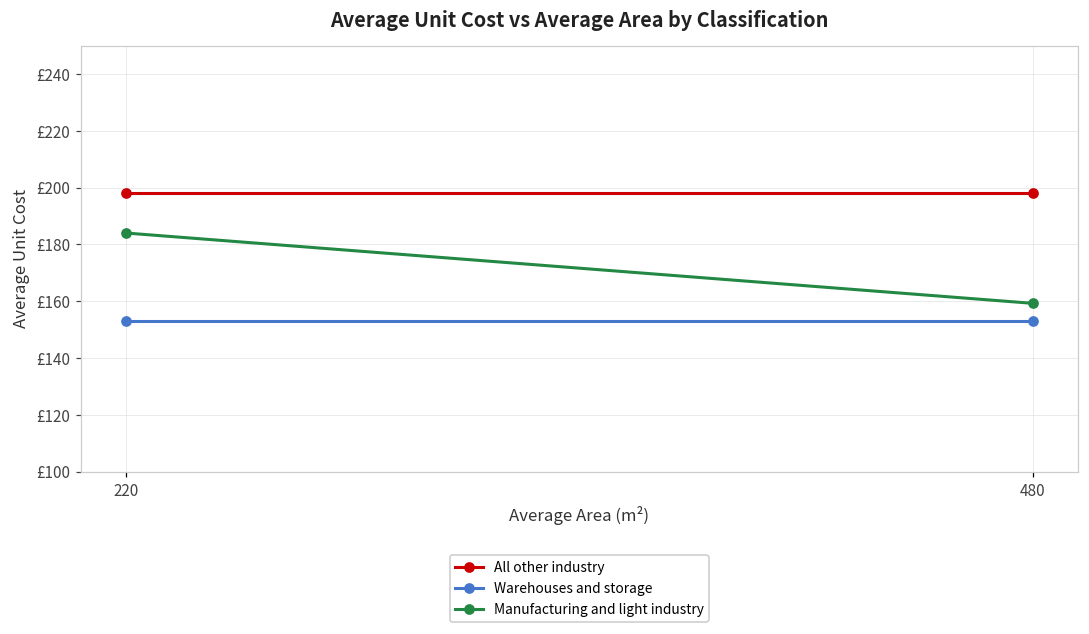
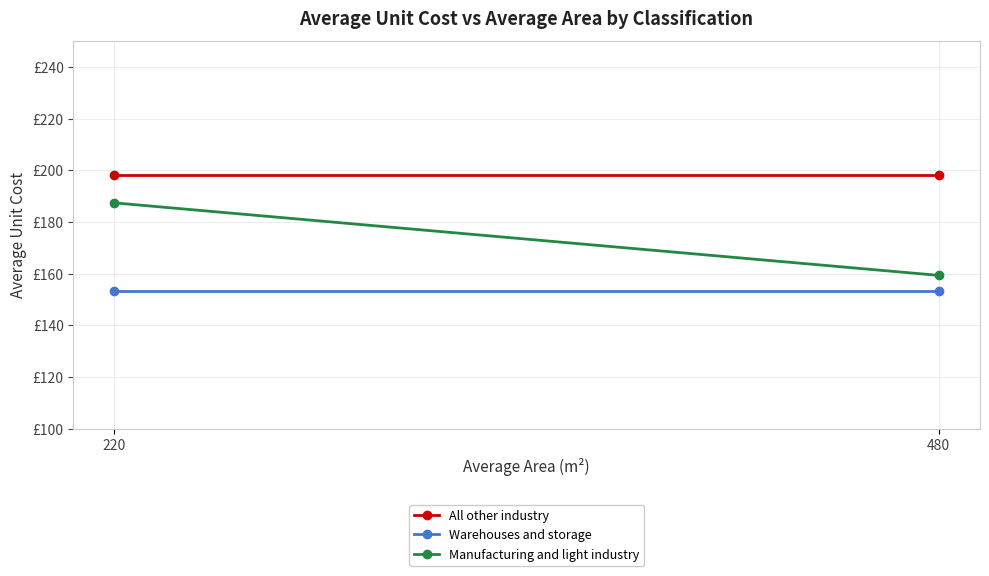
Manufacturing and light industry, 220: £184 -> £187
